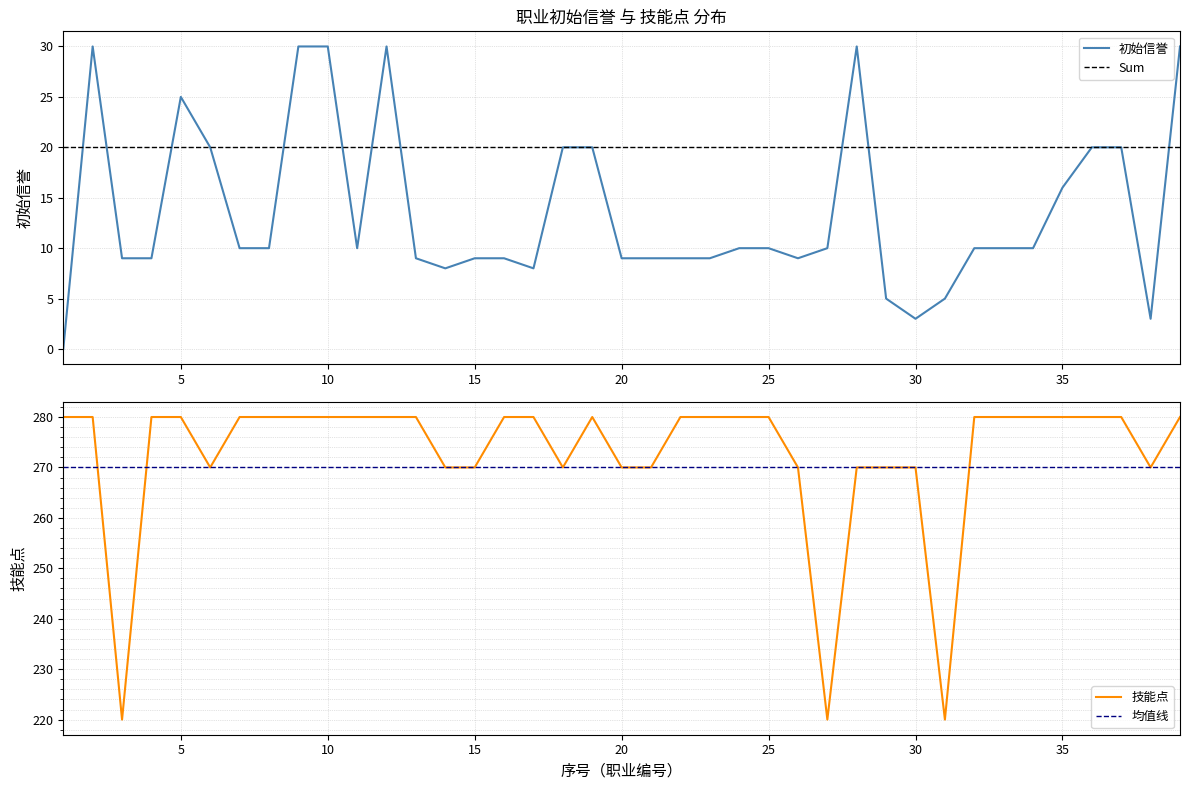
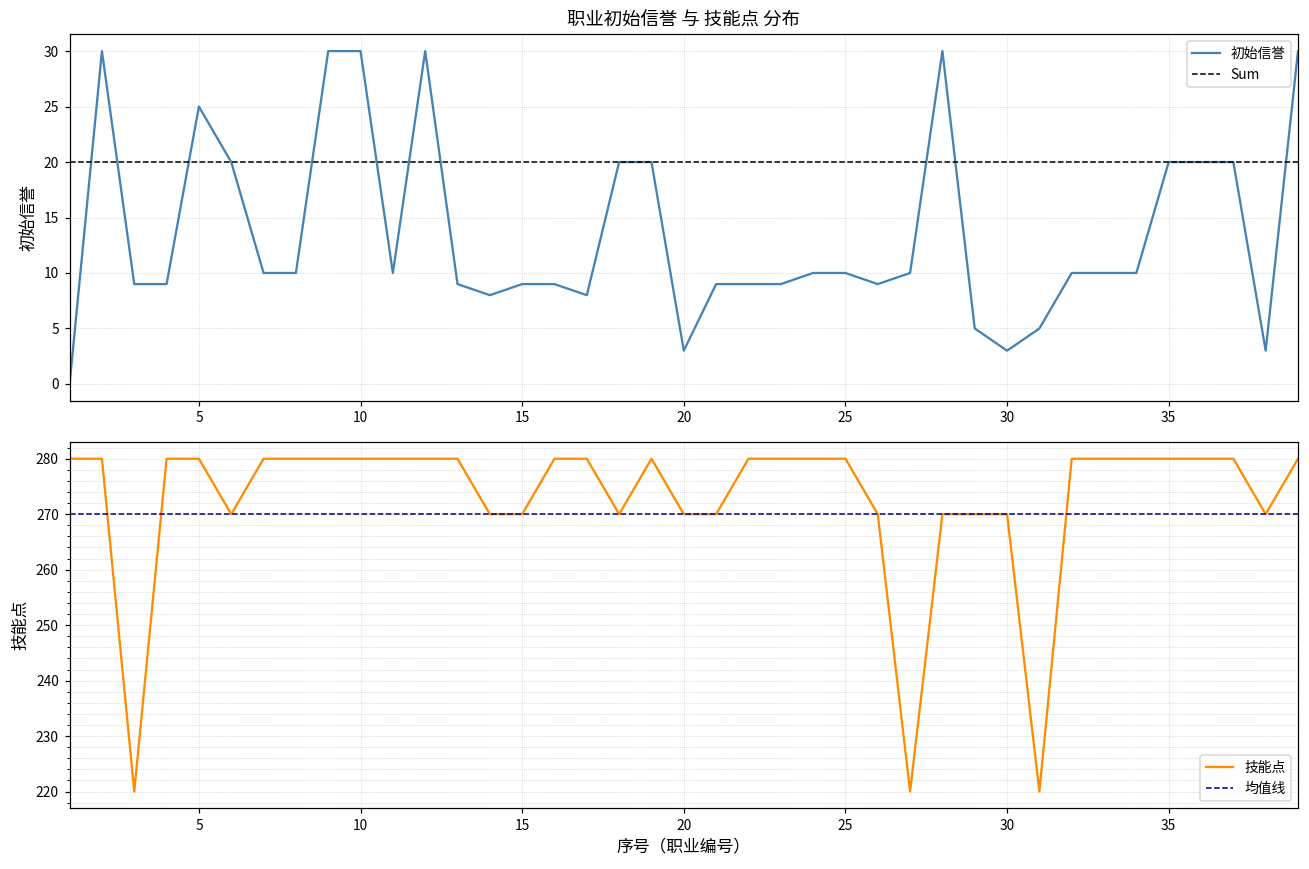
职业初始信誉 与 技能点 分布, 20: 9 -> 3
职业初始信誉 与 技能点 分布, 35: 16 -> 20
